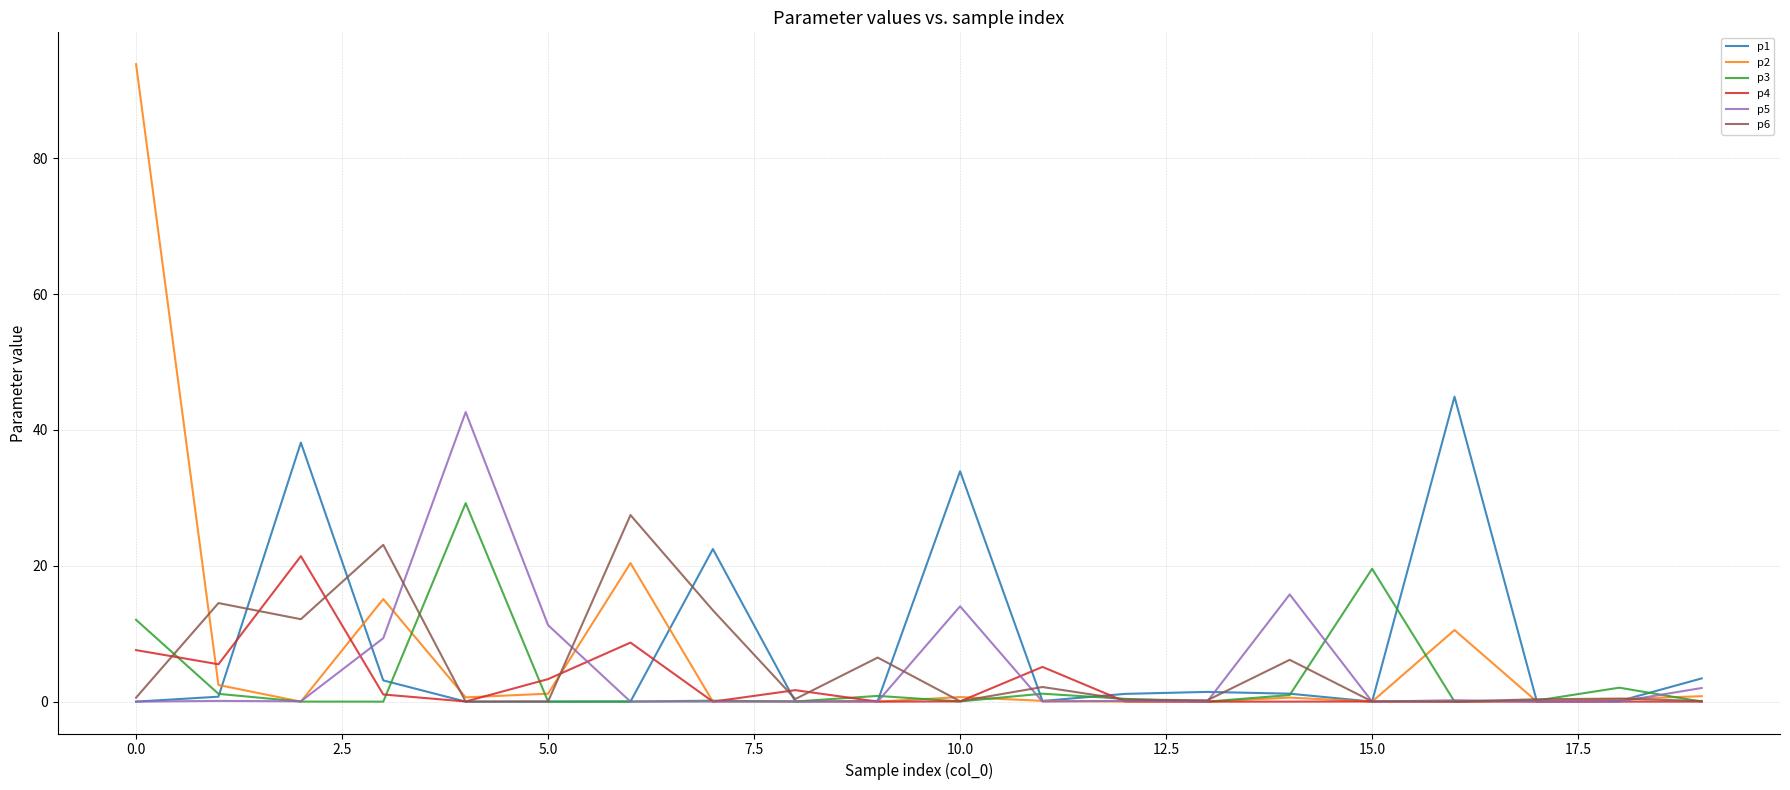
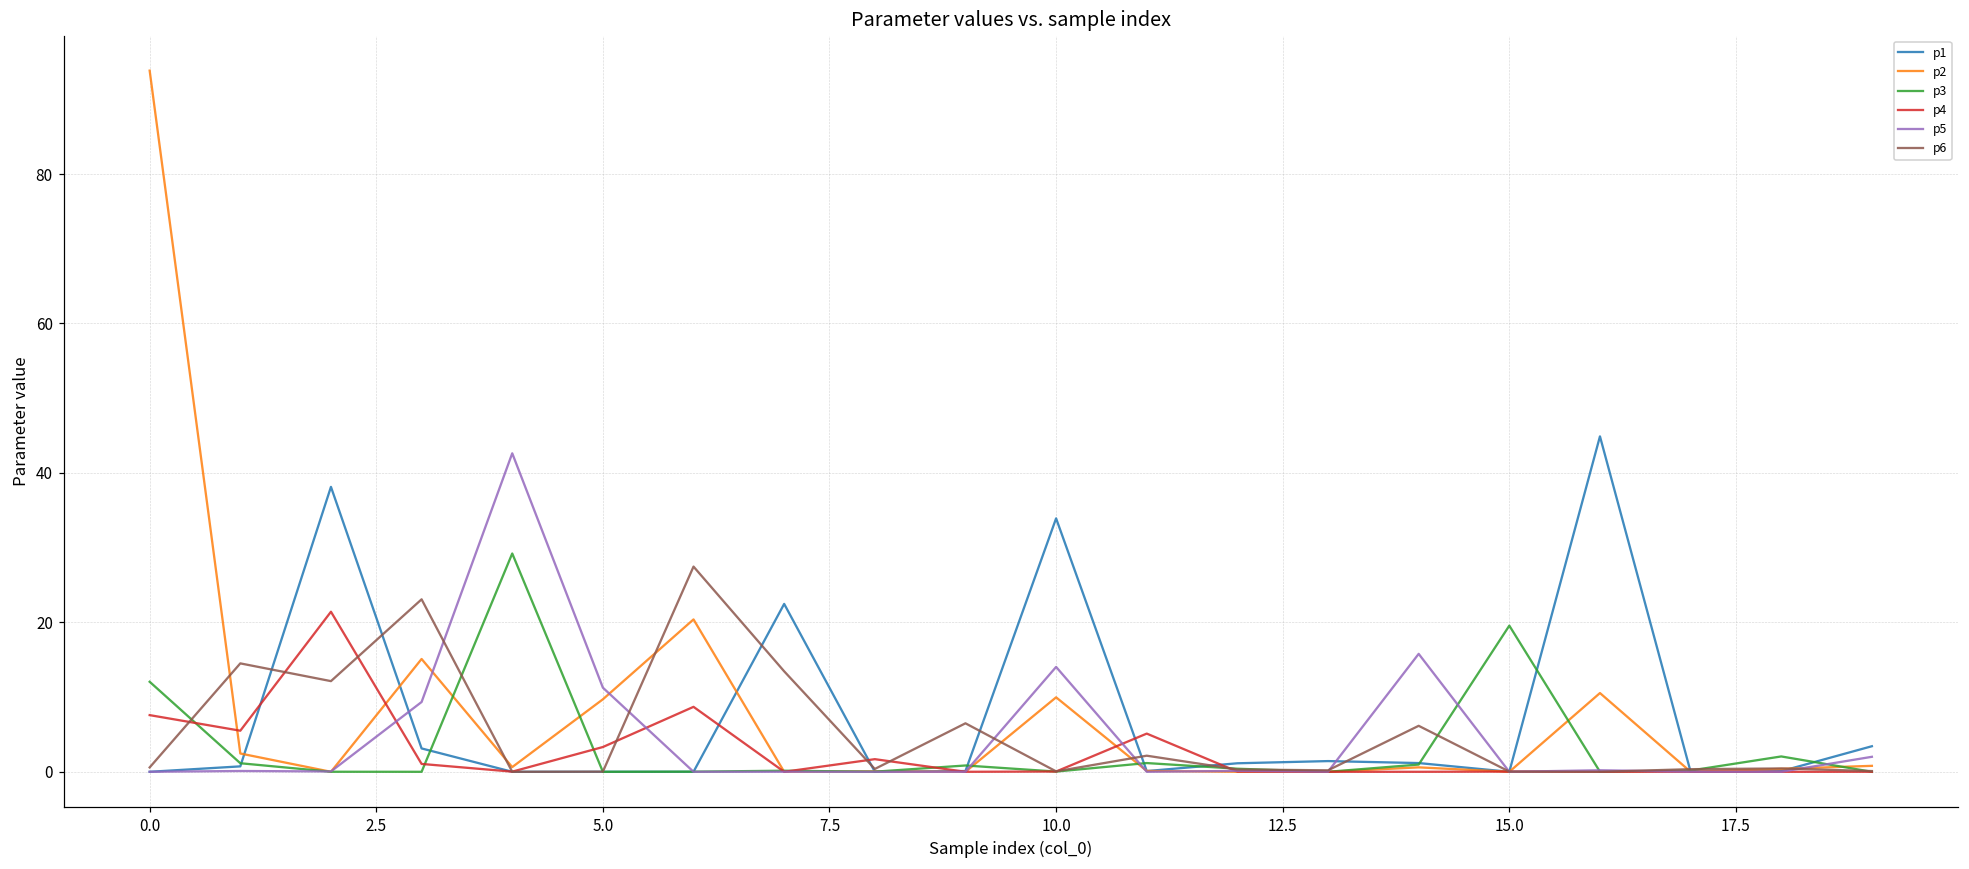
p2, 5.0: 1 -> 10
p2, 10.0: 1 -> 10
